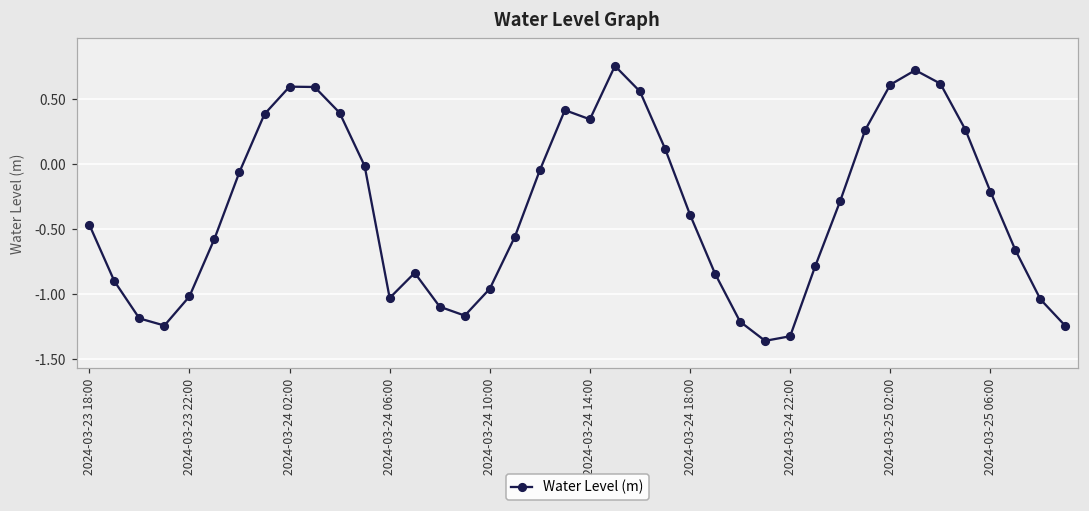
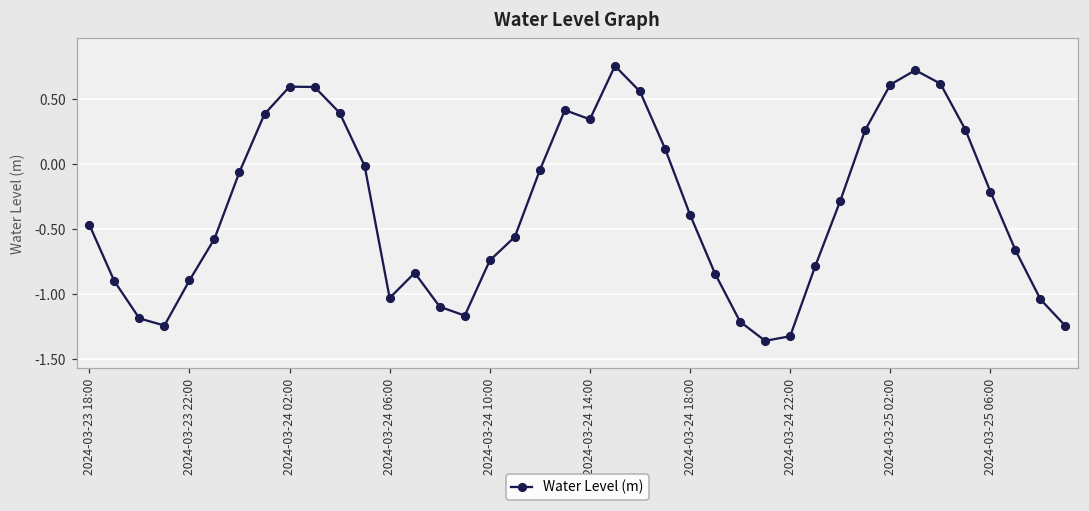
2024-03-23 22:00: -1.02 -> -0.90
2024-03-24 10:00: -0.96 -> -0.74
